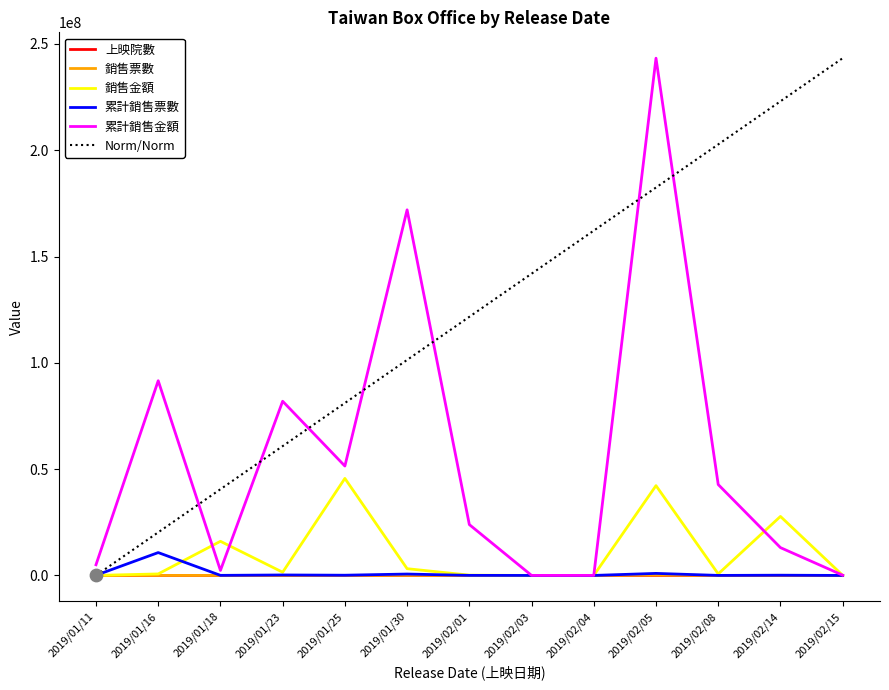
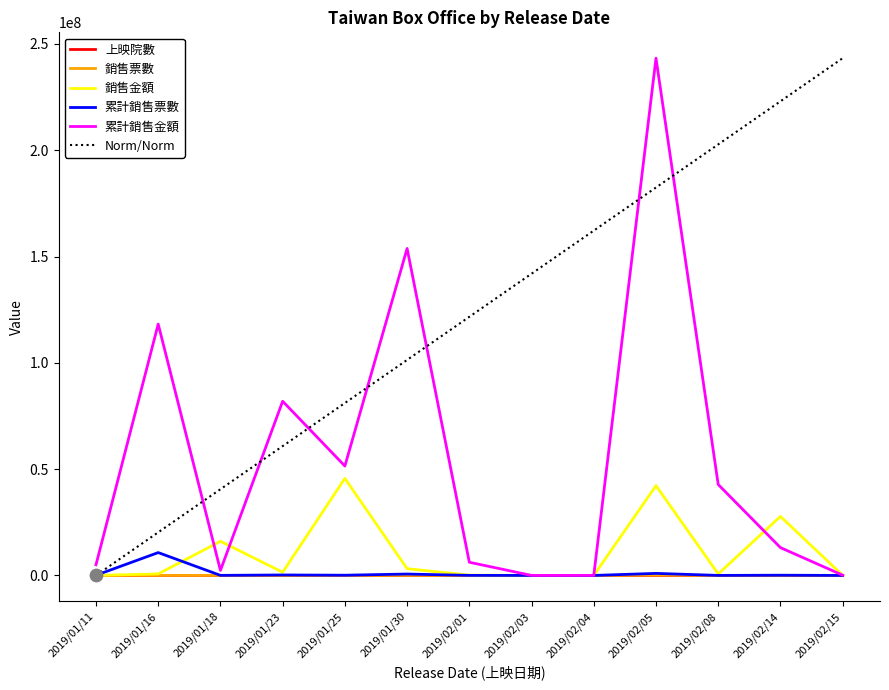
累計銷售金額, 2019/01/16: 92000000 -> 118000000
累計銷售金額, 2019/01/30: 172000000 -> 154000000
累計銷售金額, 2019/02/01: 24000000 -> 6000000
